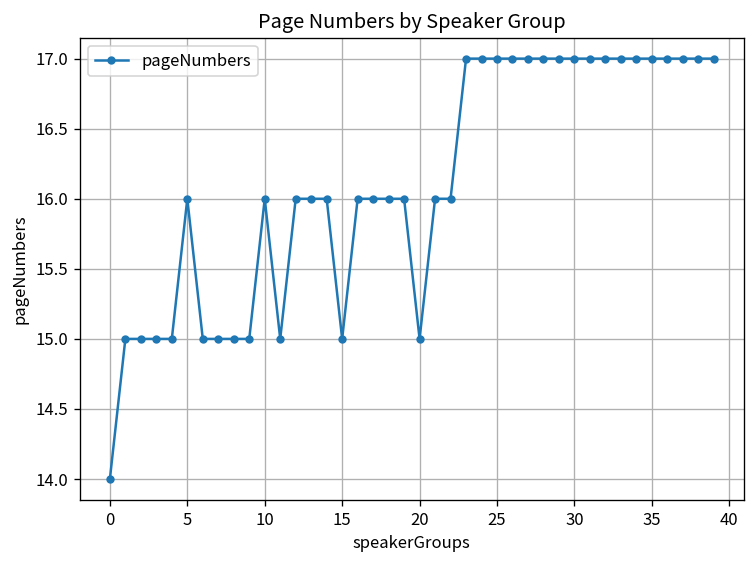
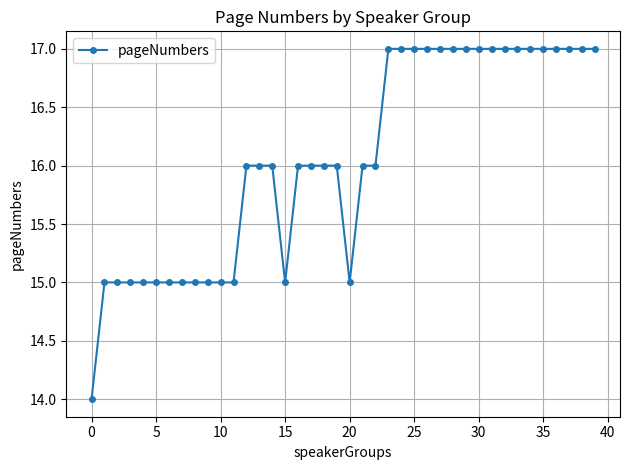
5: 16 -> 15
10: 16 -> 15
